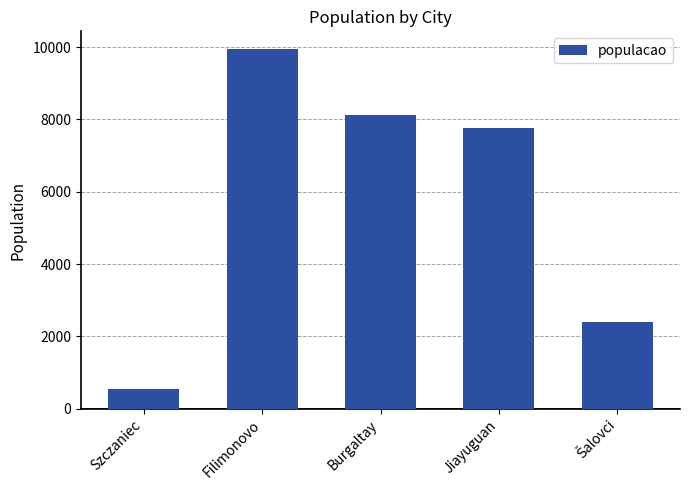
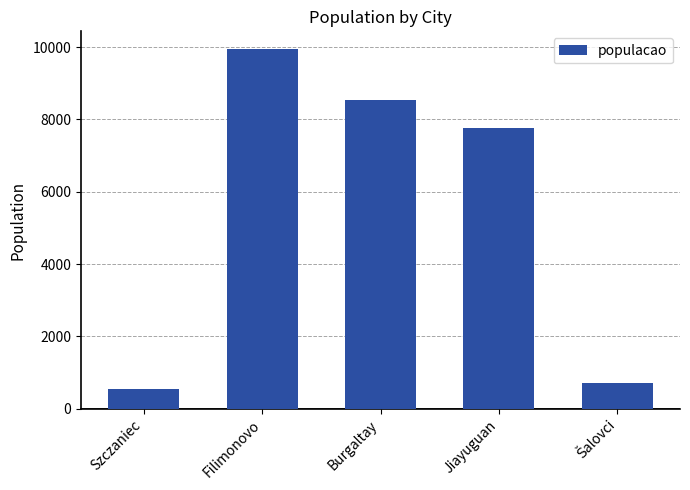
Burgaltay: 8100 -> 8500
Šalovci: 2400 -> 700
